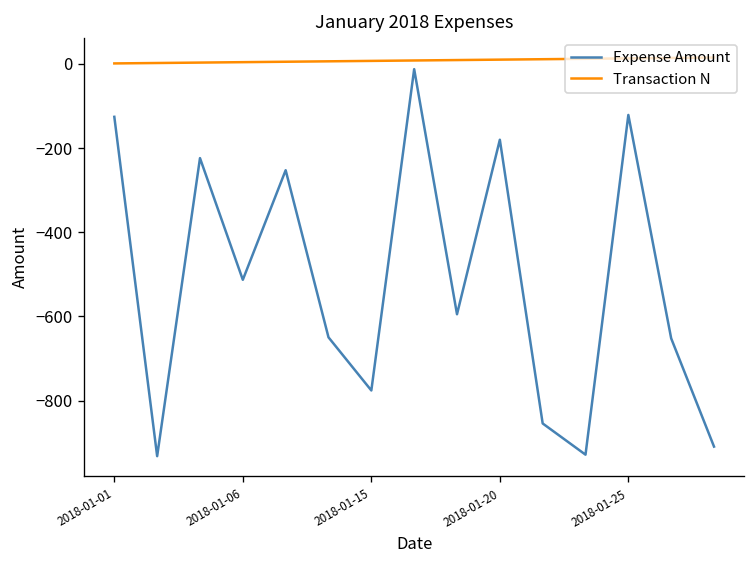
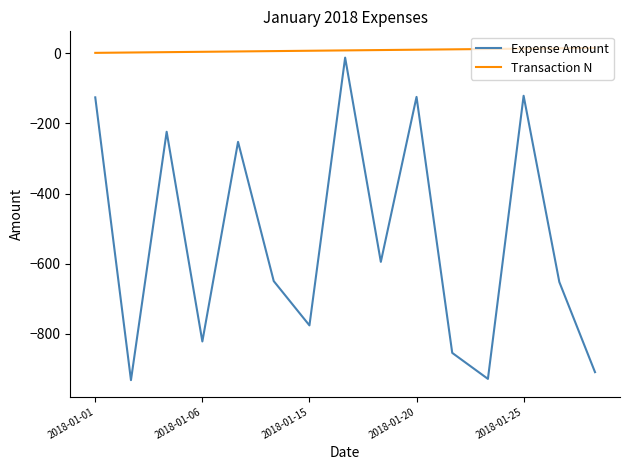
Expense Amount, 2018-01-06: -510 -> -820
Expense Amount, 2018-01-20: -180 -> -120
